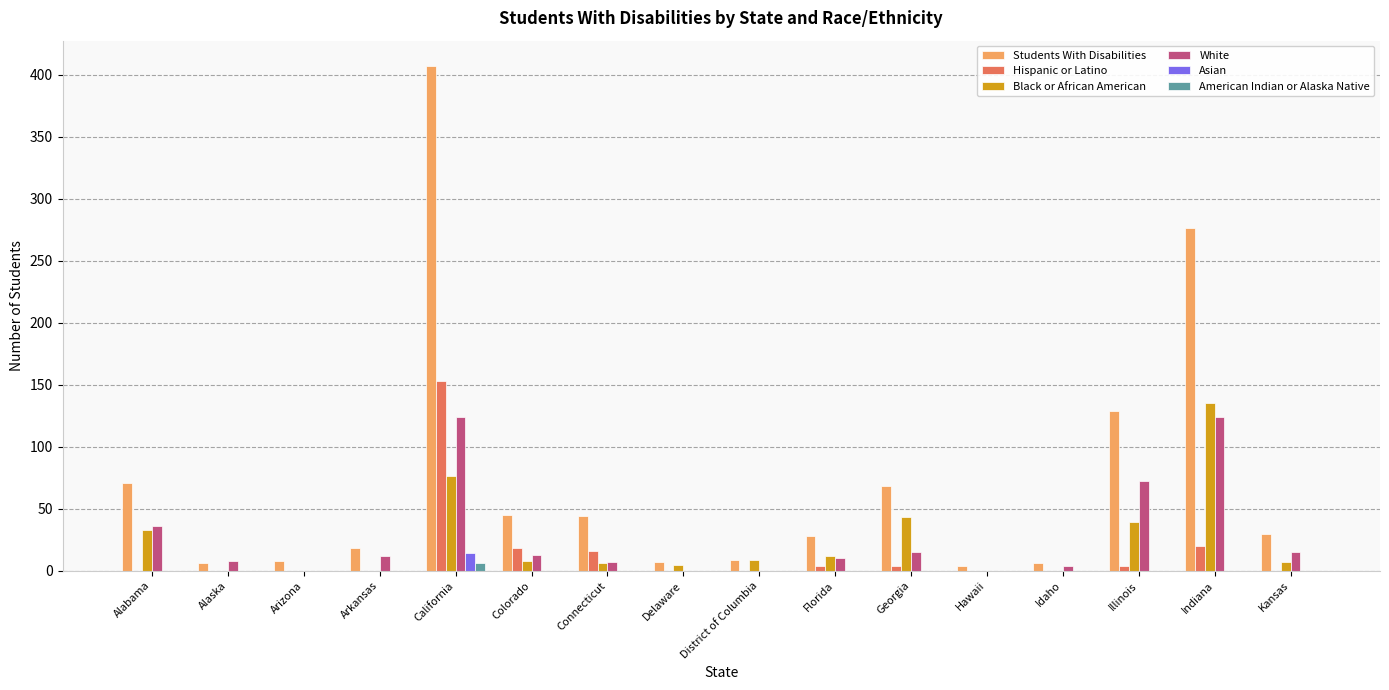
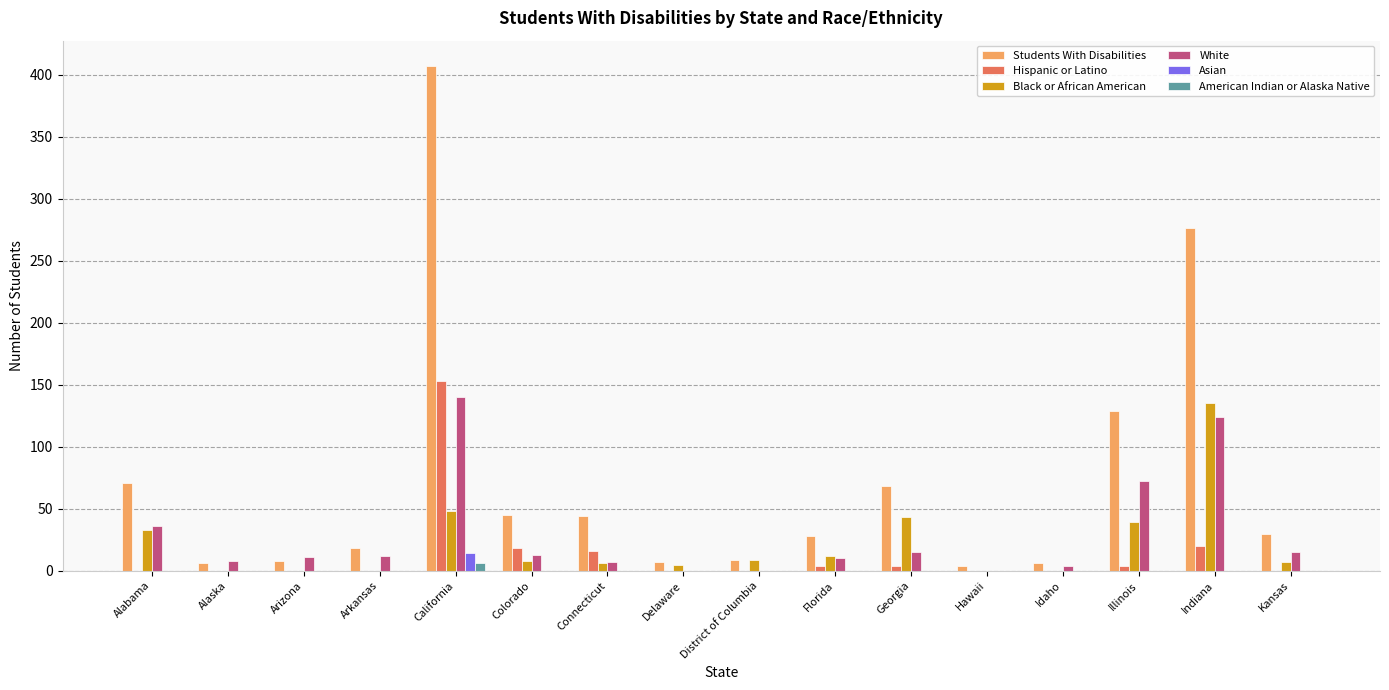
White, Arizona: 0 -> 11
Black or African American, California: 76 -> 48
White, California: 124 -> 140
